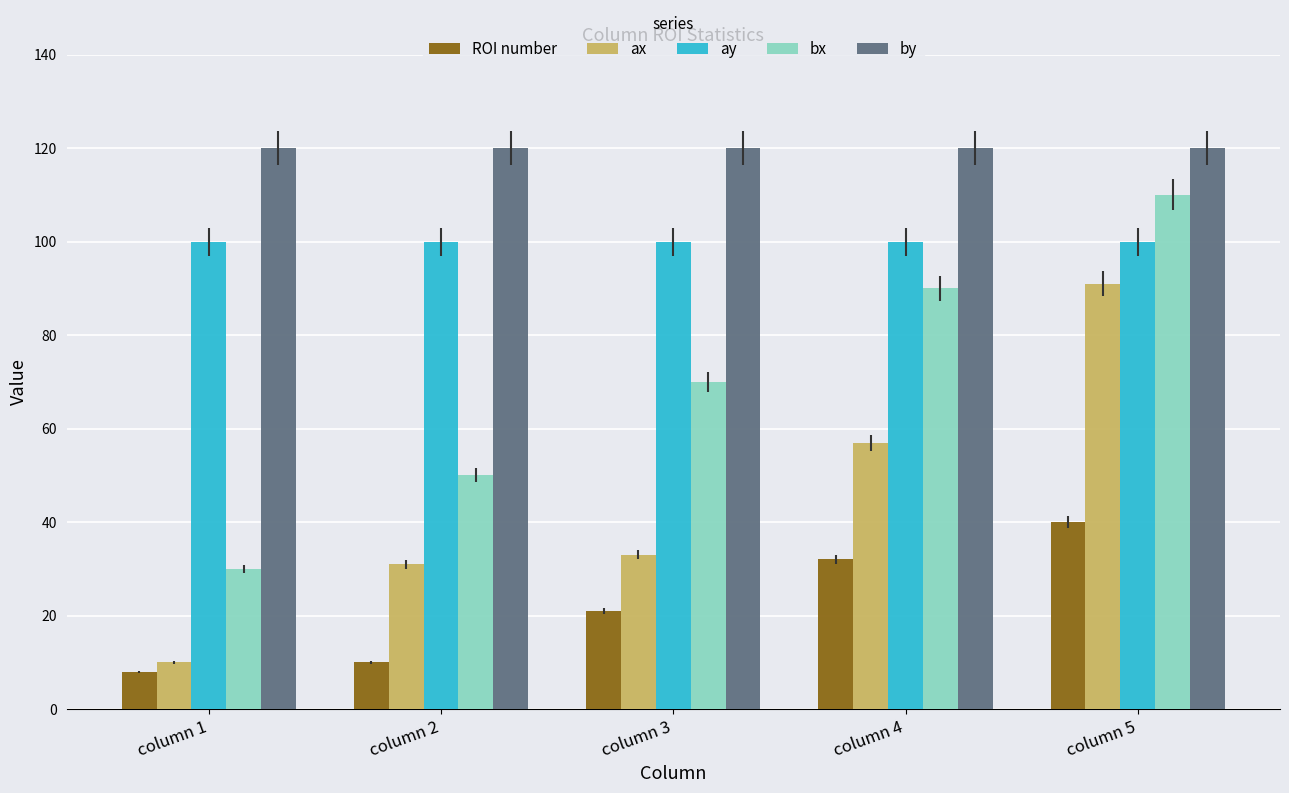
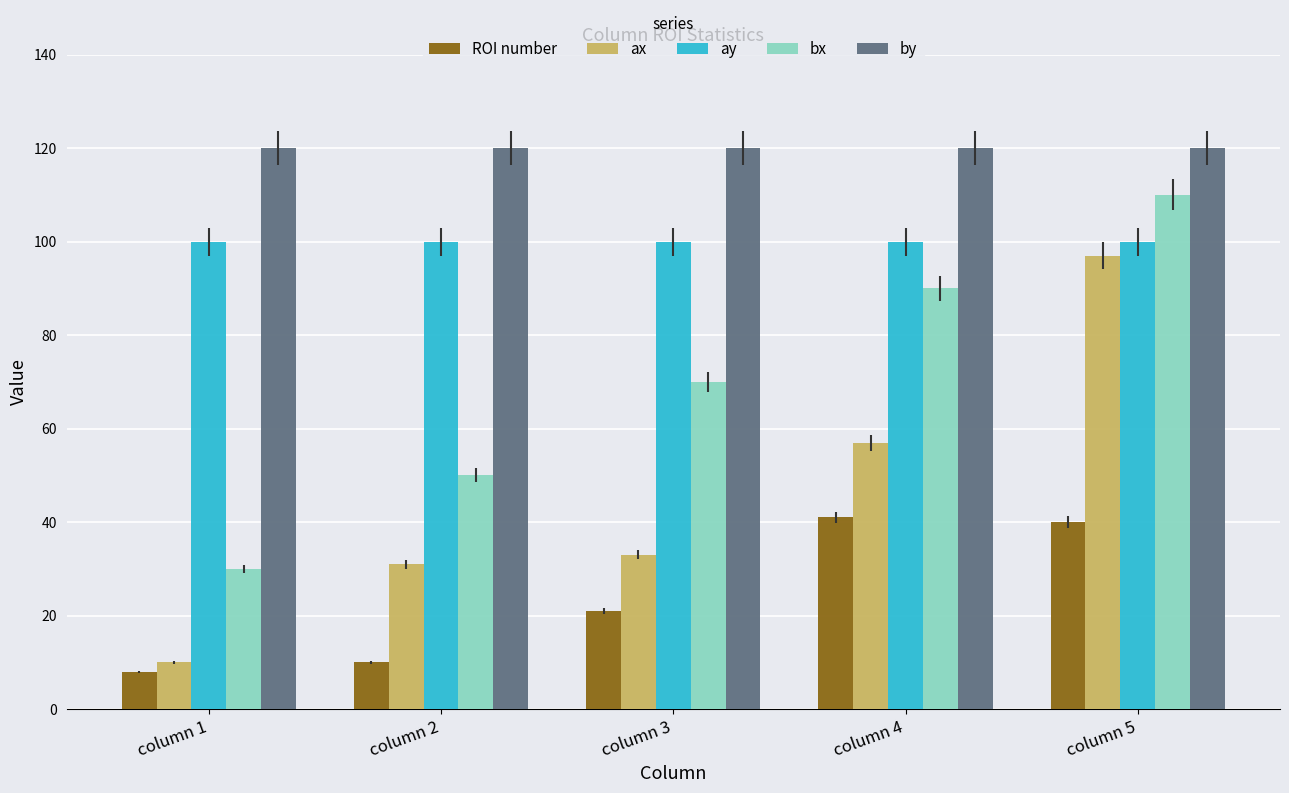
ROI number, column 4: 32 -> 41
ax, column 5: 91 -> 97
